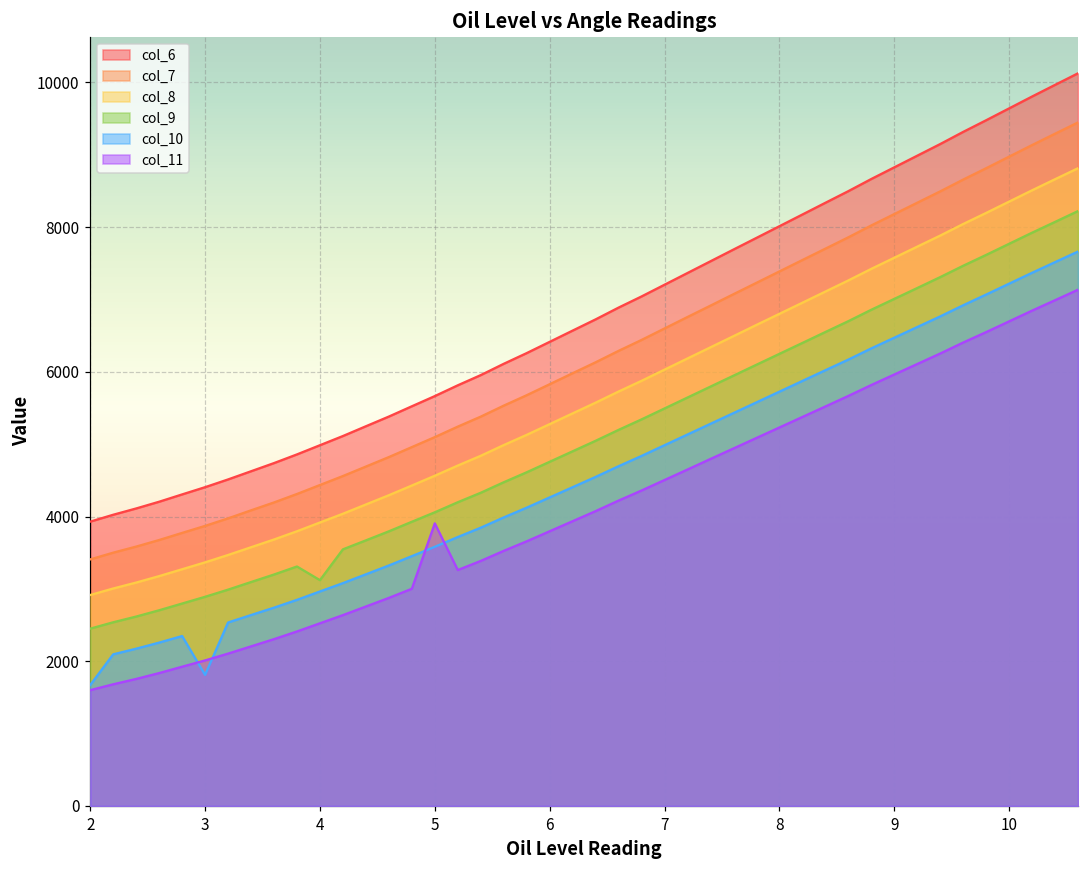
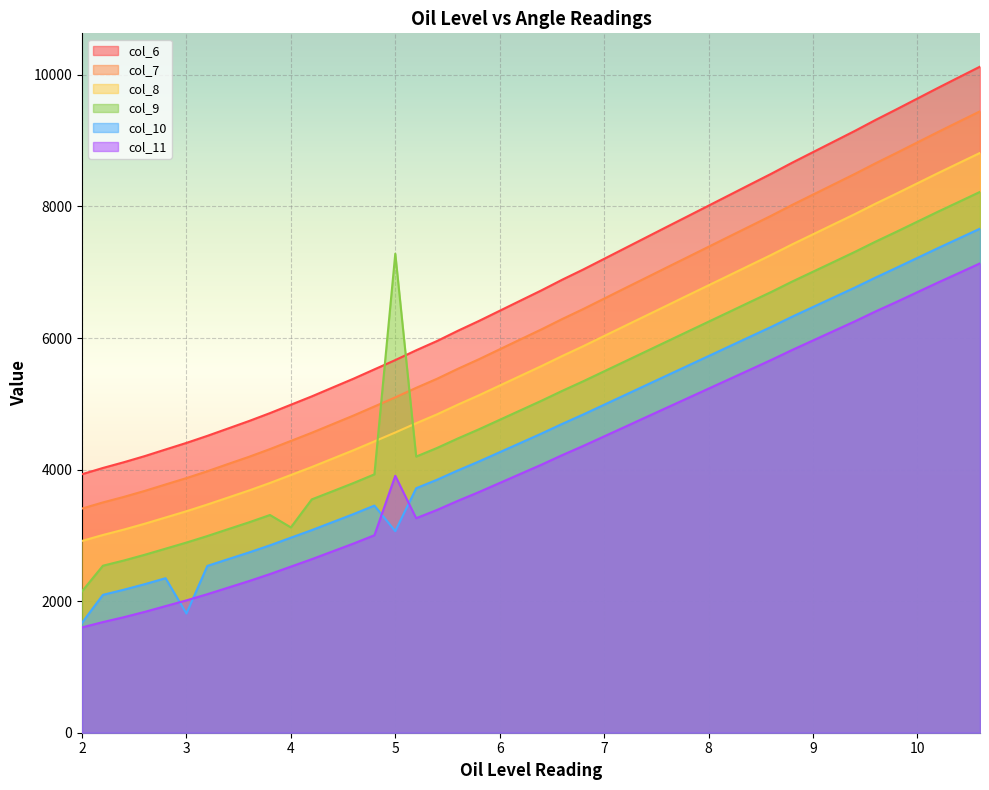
col_9, 2: 2500 -> 2200
col_9, 5: 4100 -> 7300
col_10, 5: 3600 -> 3100
